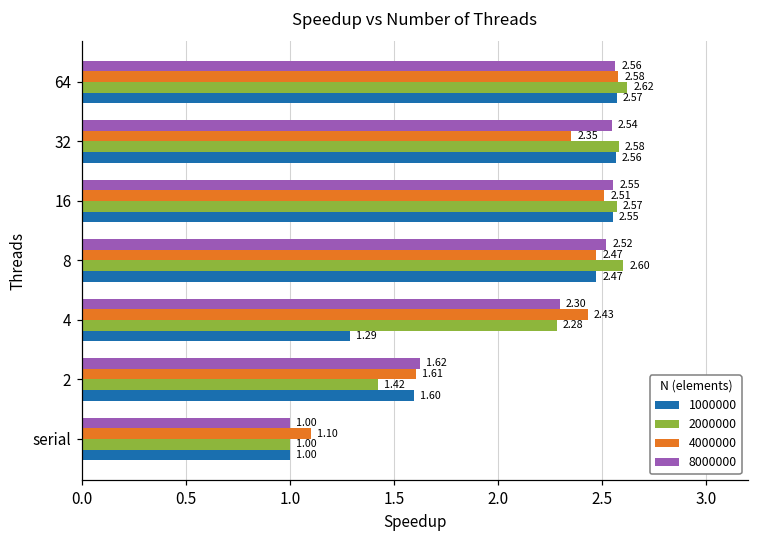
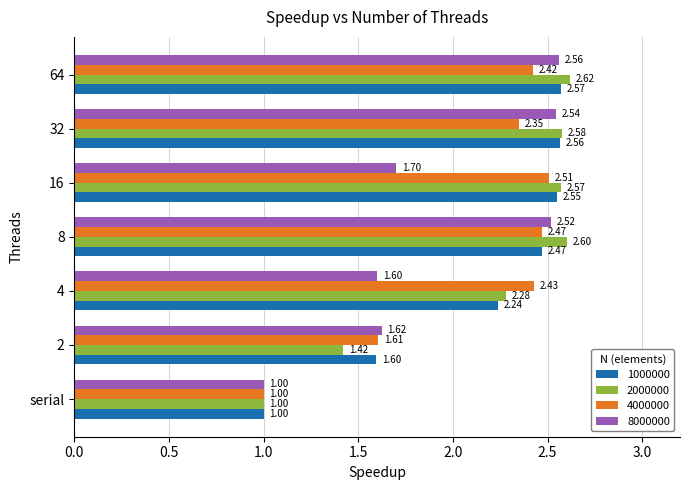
4000000, 64: 2.58 -> 2.42
8000000, 16: 2.55 -> 1.70
8000000, 4: 2.30 -> 1.60
1000000, 4: 1.29 -> 2.24
4000000, serial: 1.10 -> 1.00
